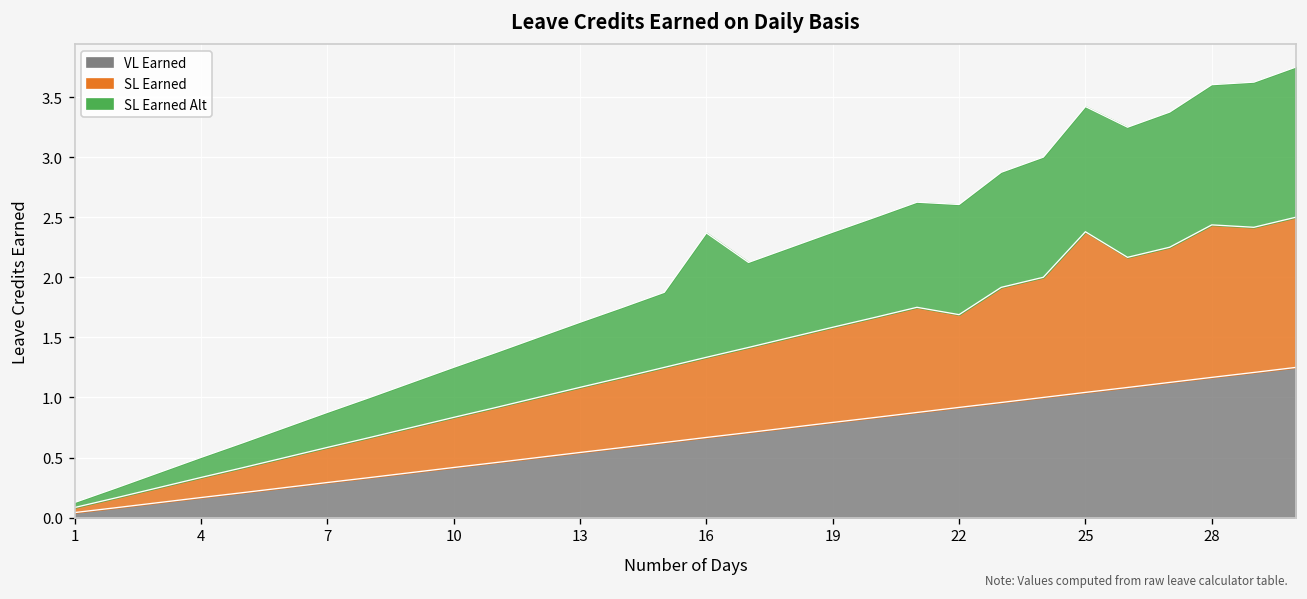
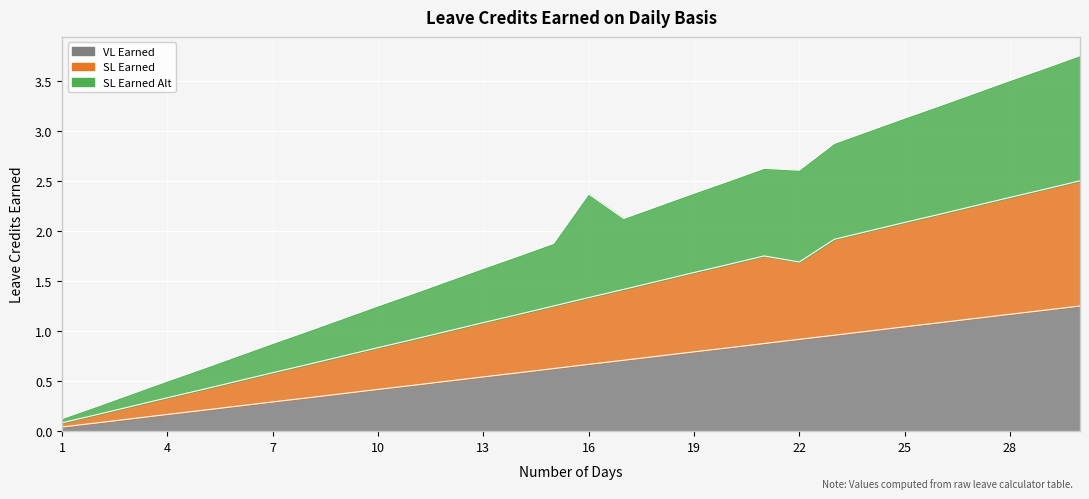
SL Earned, 25: 1.34 -> 1.04
SL Earned, 28: 1.27 -> 1.17
